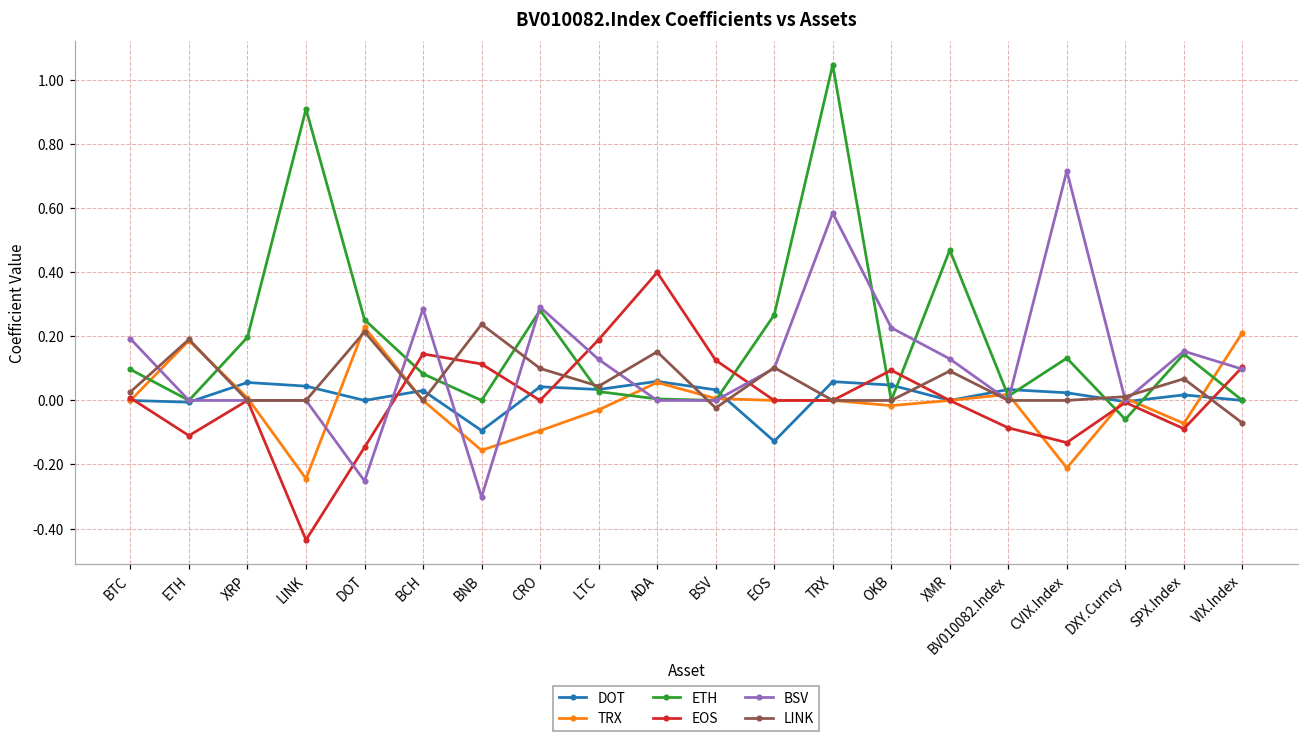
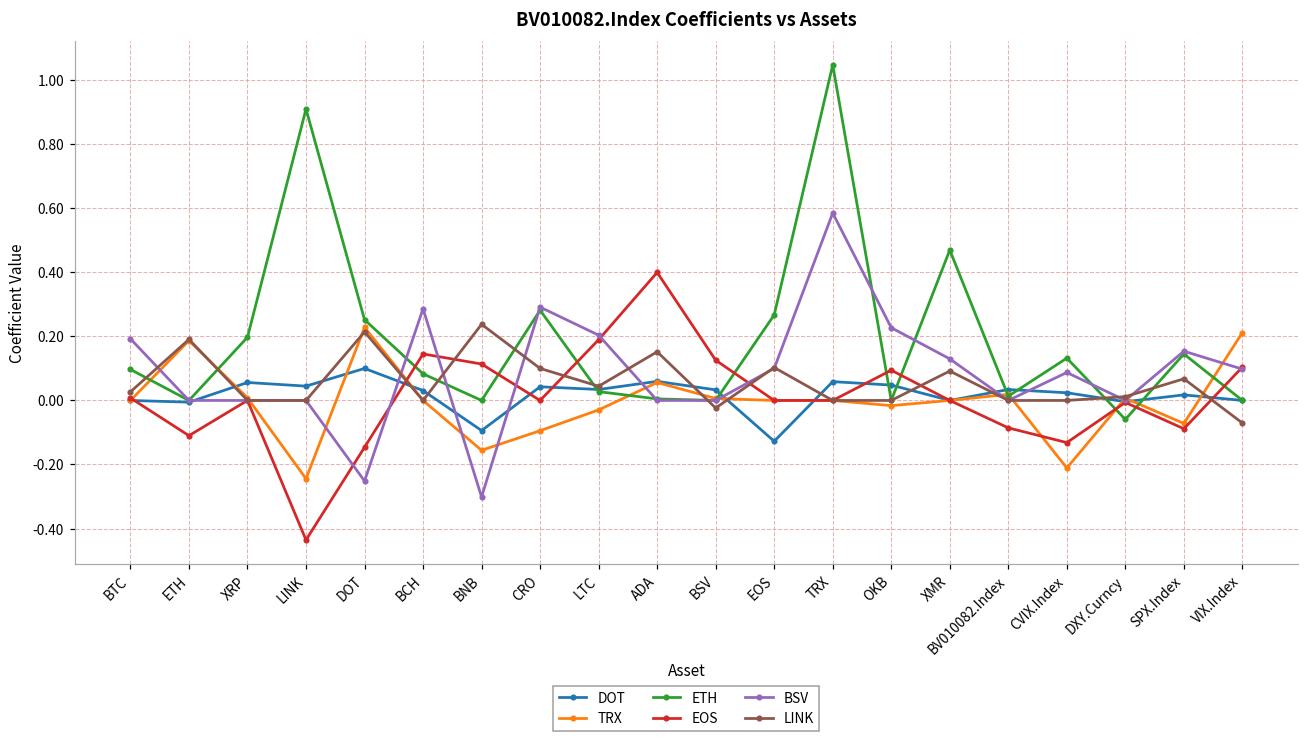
DOT, DOT: 0.0 -> 0.1
BSV, LTC: 0.13 -> 0.20
BSV, CVIX.Index: 0.72 -> 0.09
